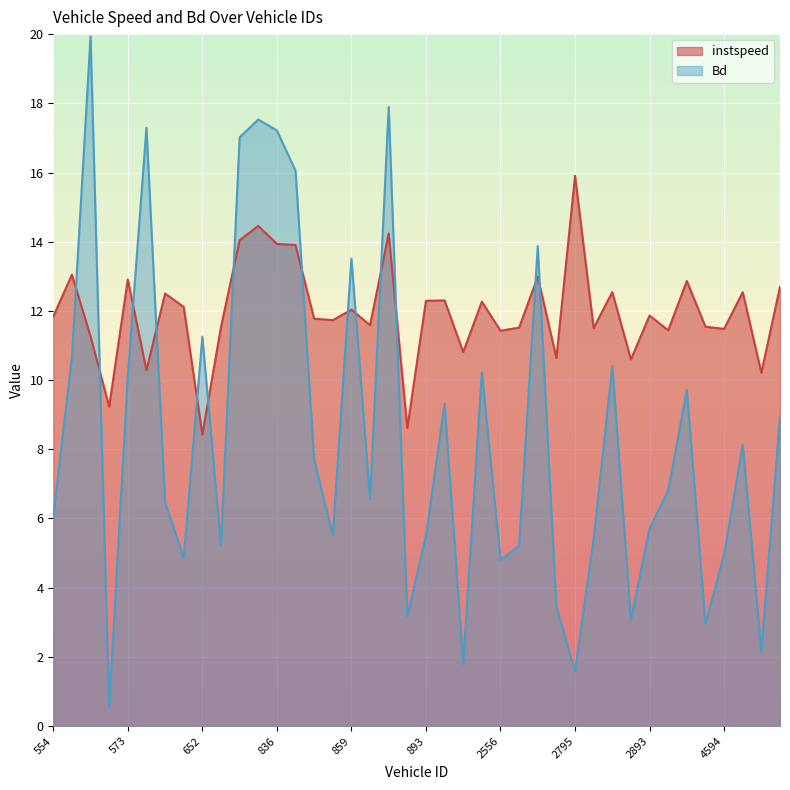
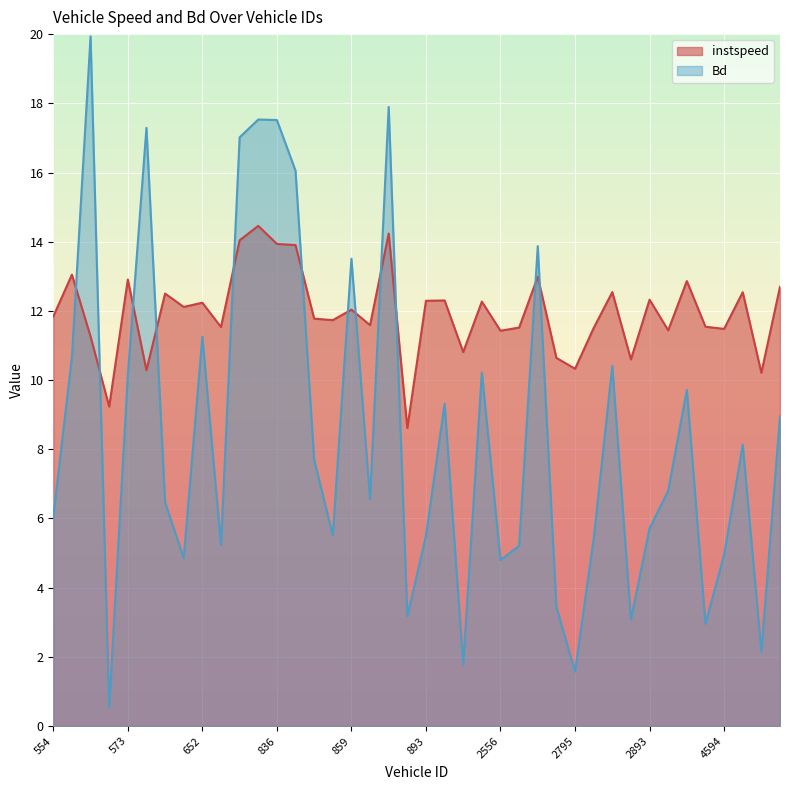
instspeed, 652: 8.4 -> 12.2
Bd, 836: 17.2 -> 17.5
instspeed, 2795: 15.9 -> 10.3
instspeed, 2893: 11.9 -> 12.3
